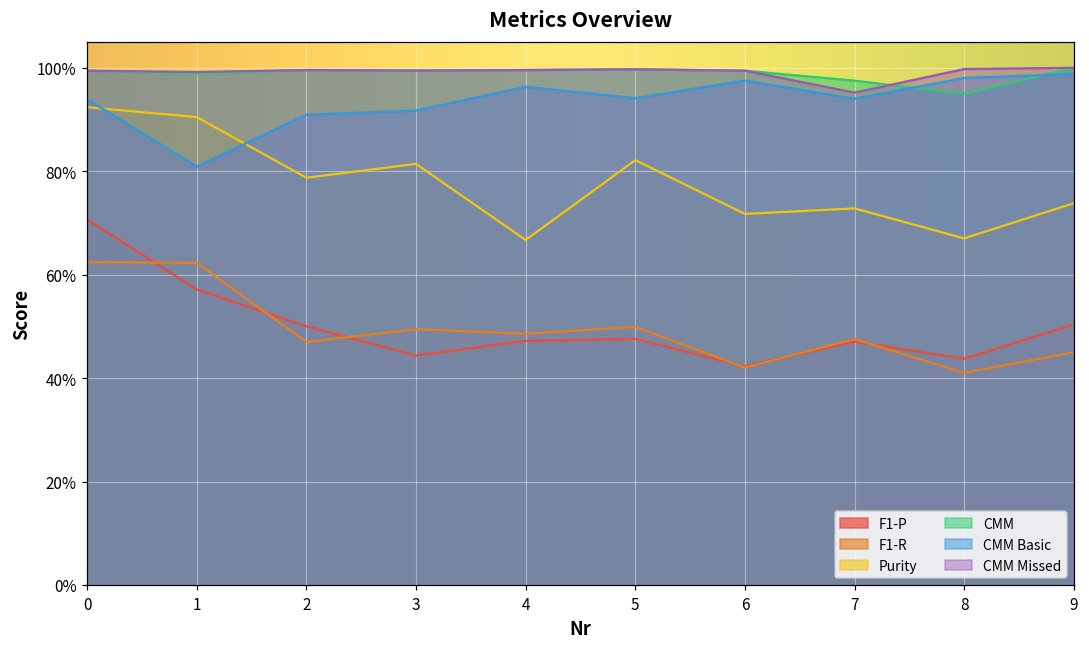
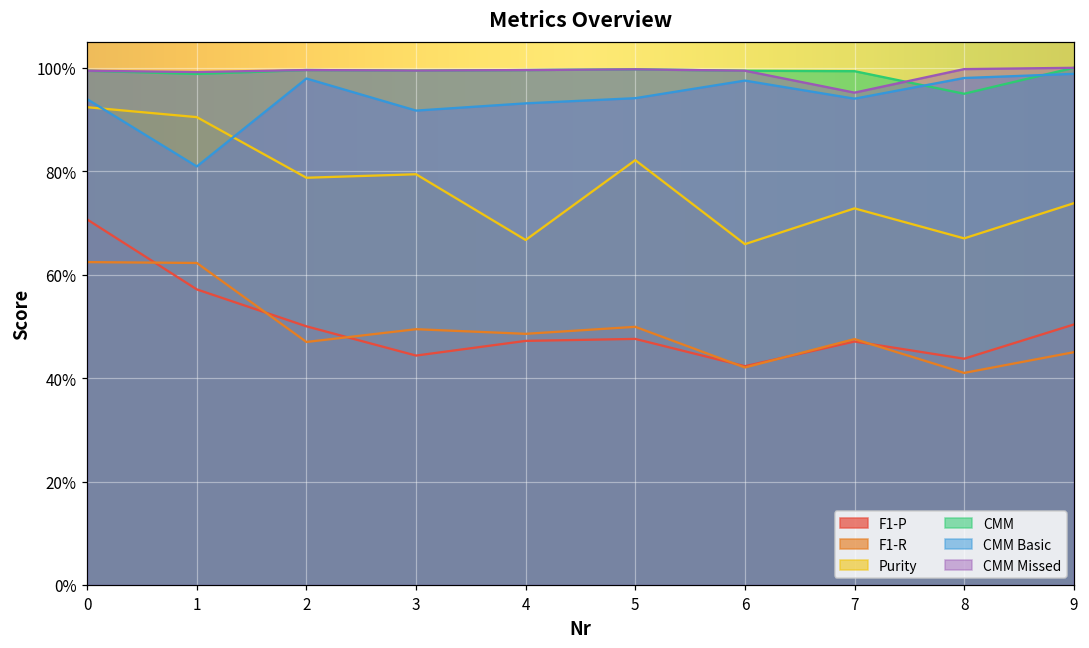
CMM Basic, 2: 91% -> 98%
Purity, 3: 81% -> 79%
CMM Basic, 4: 96% -> 93%
Purity, 6: 72% -> 66%
CMM, 7: 97% -> 99%
